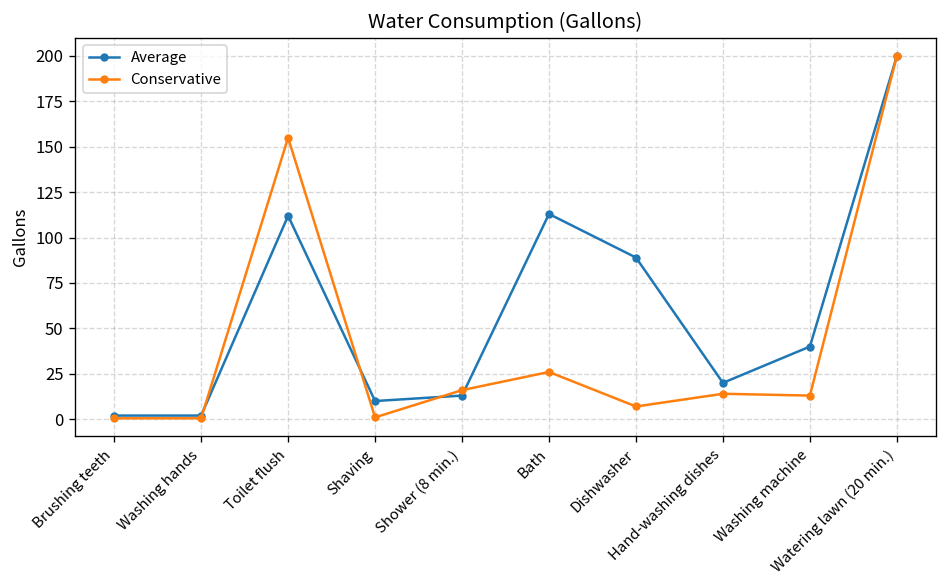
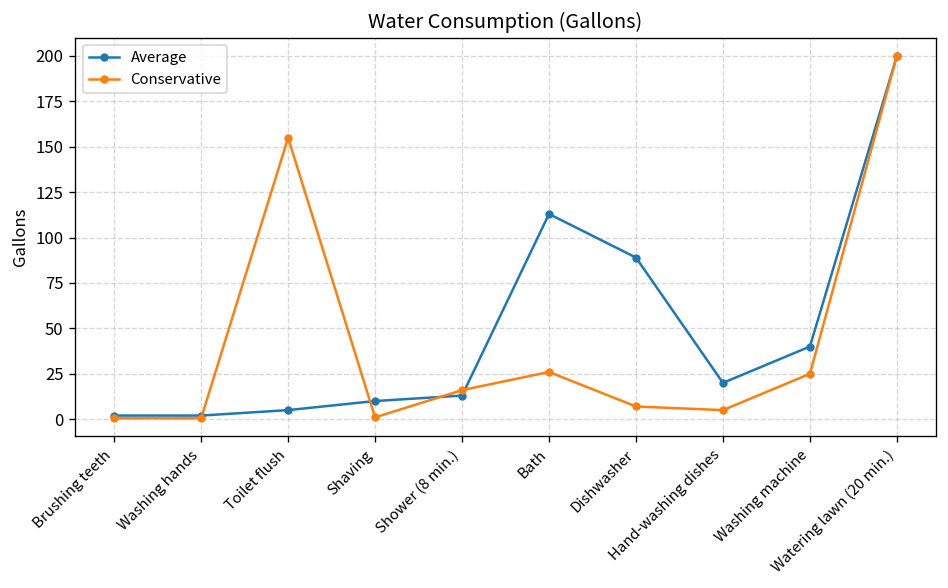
Average, Toilet flush: 112 -> 5
Conservative, Hand-washing dishes: 14 -> 5
Conservative, Washing machine: 13 -> 25
